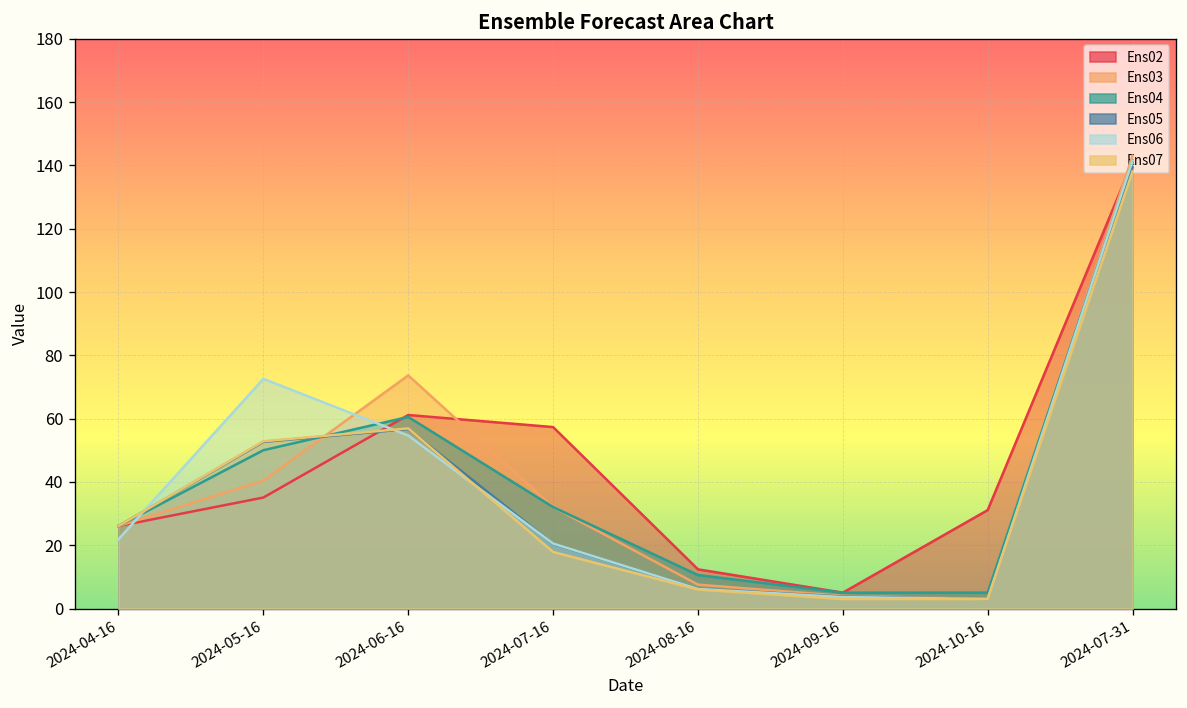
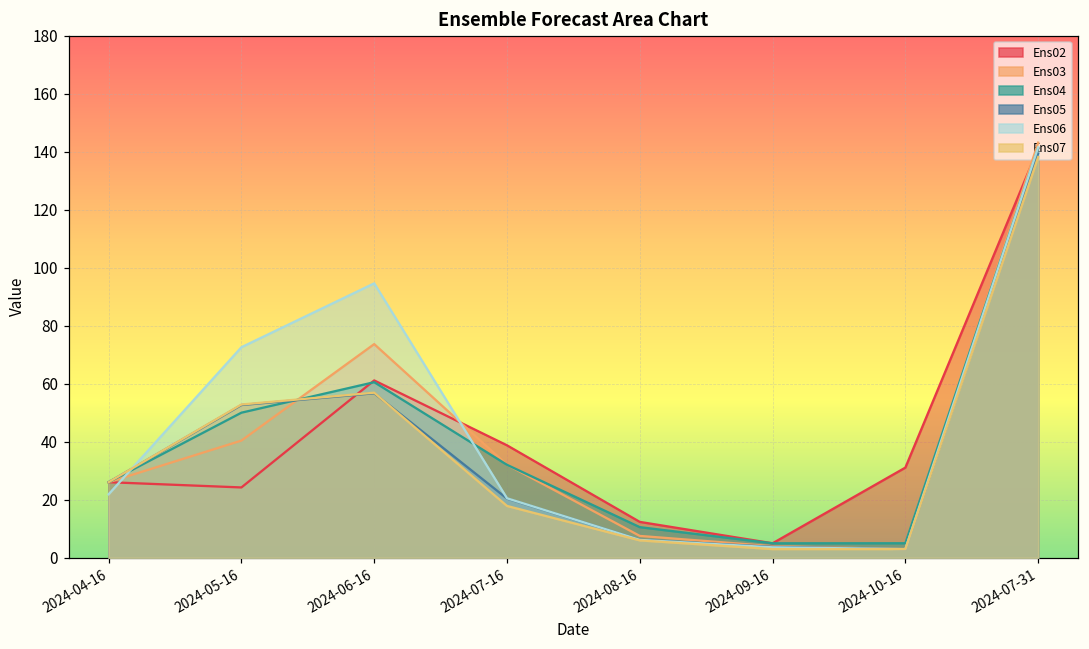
Ens02, 2024-05-16: 35 -> 24
Ens06, 2024-06-16: 55 -> 95
Ens02, 2024-07-16: 57 -> 39
